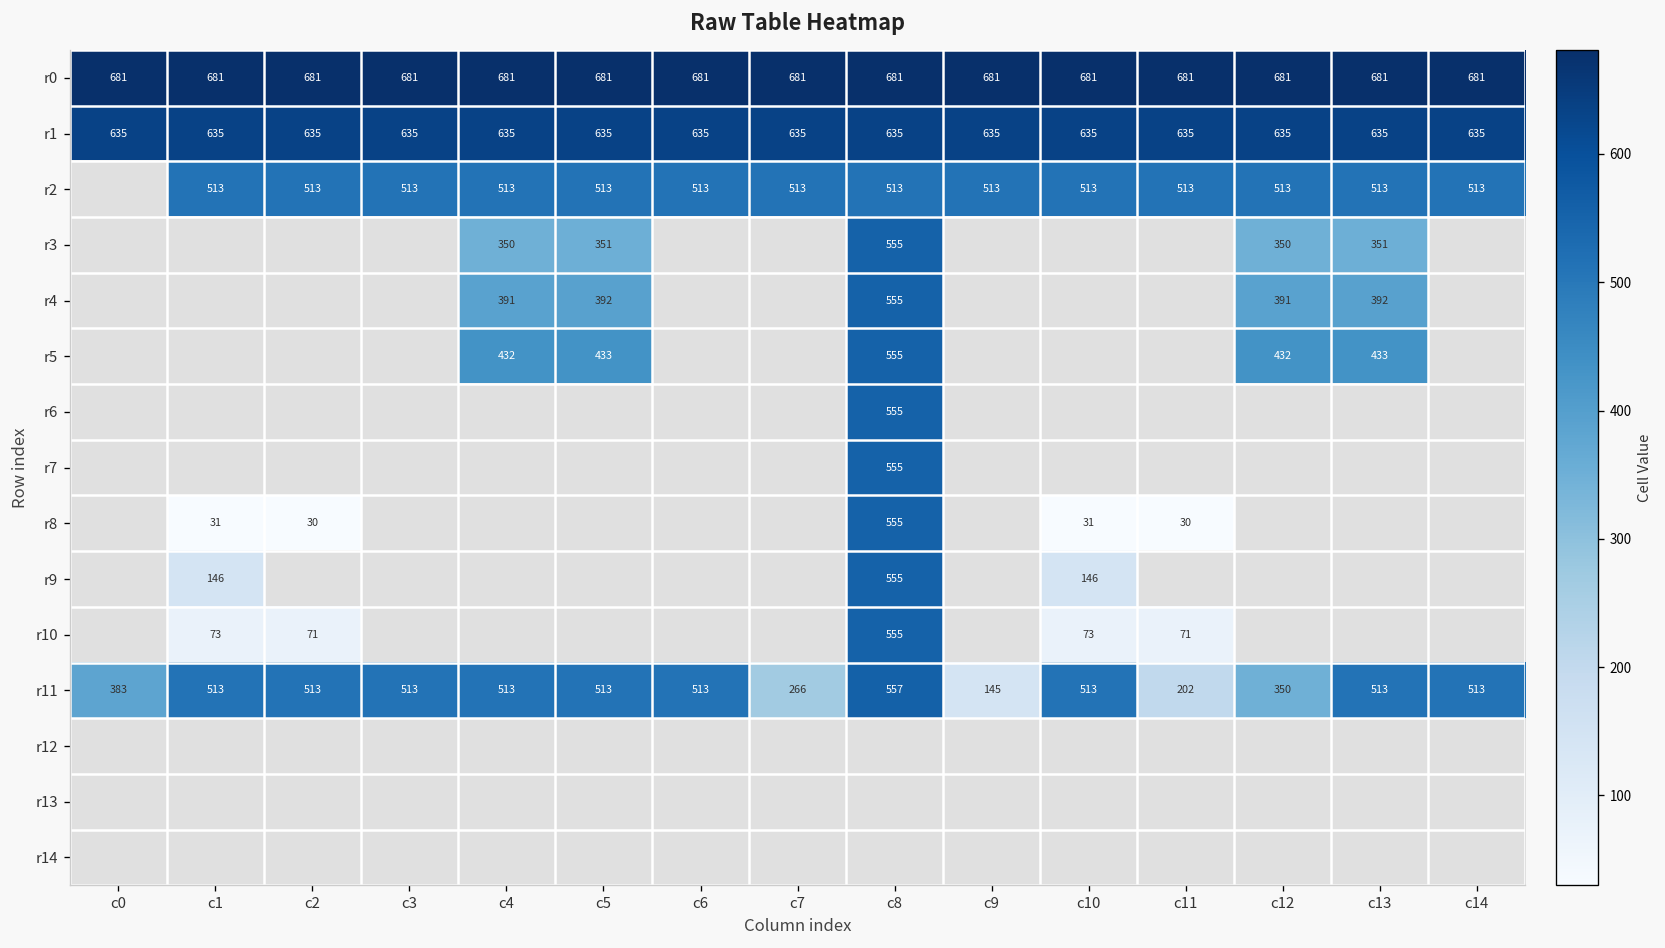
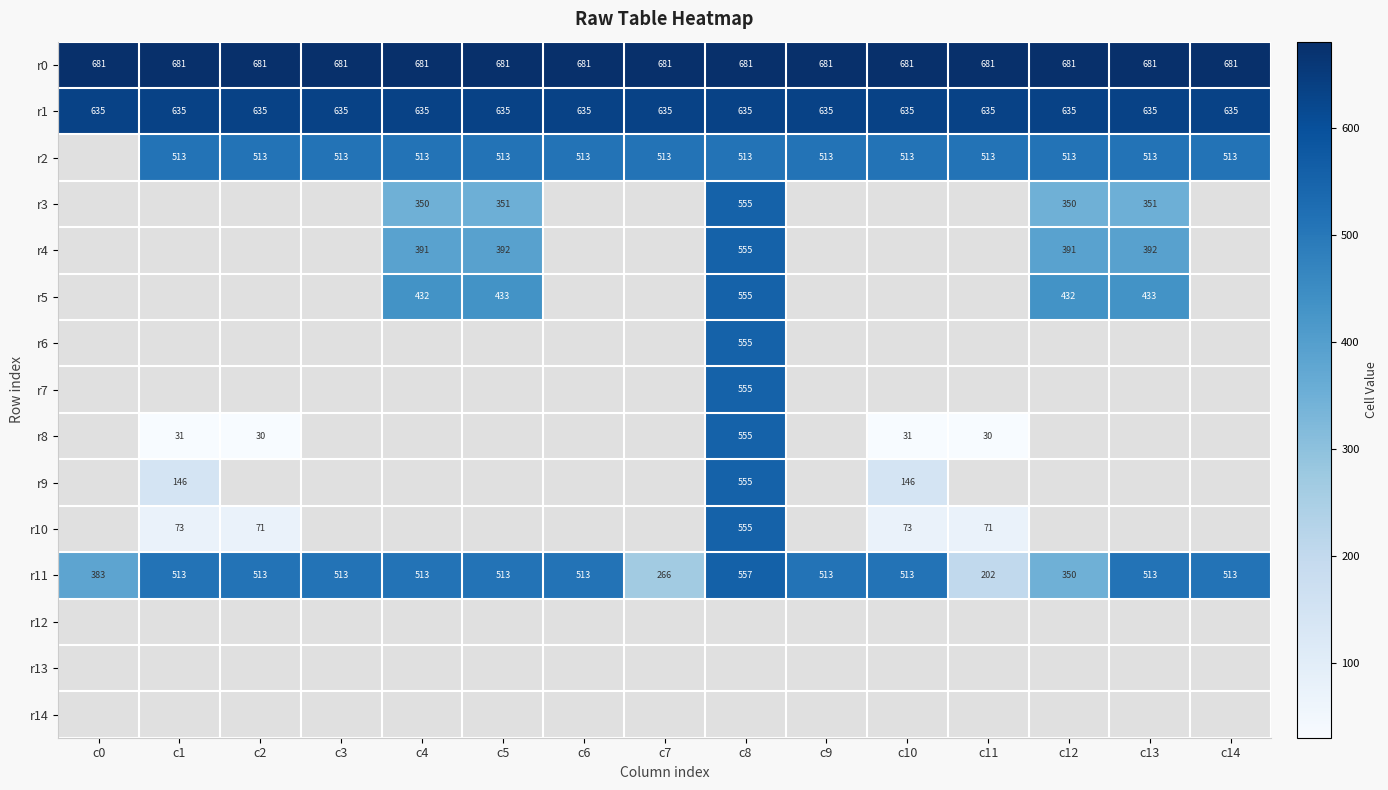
r11, c9: 145 -> 513
